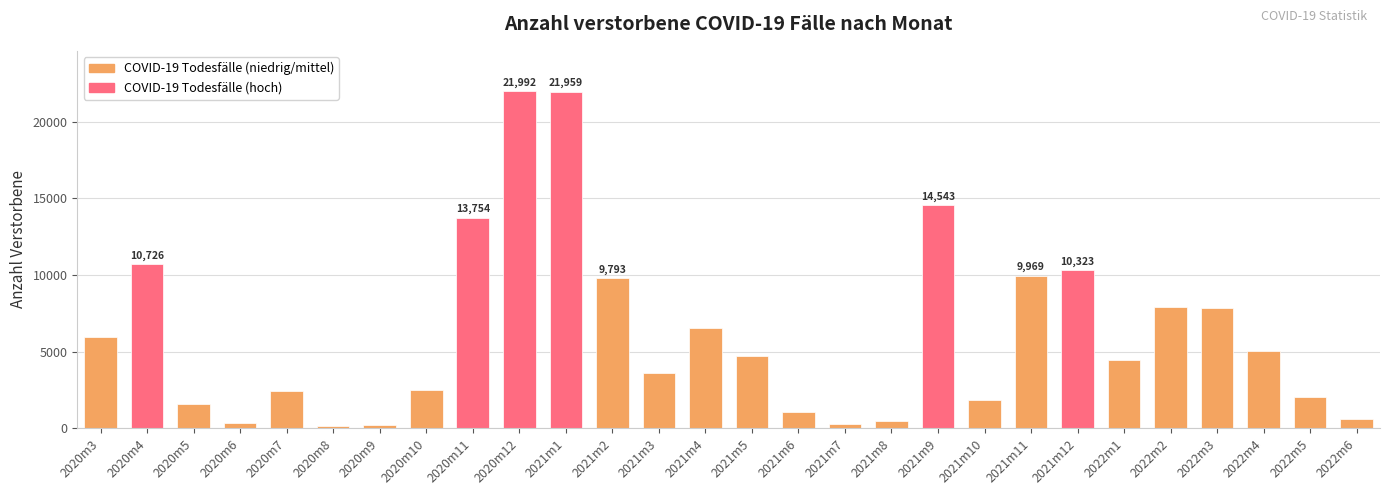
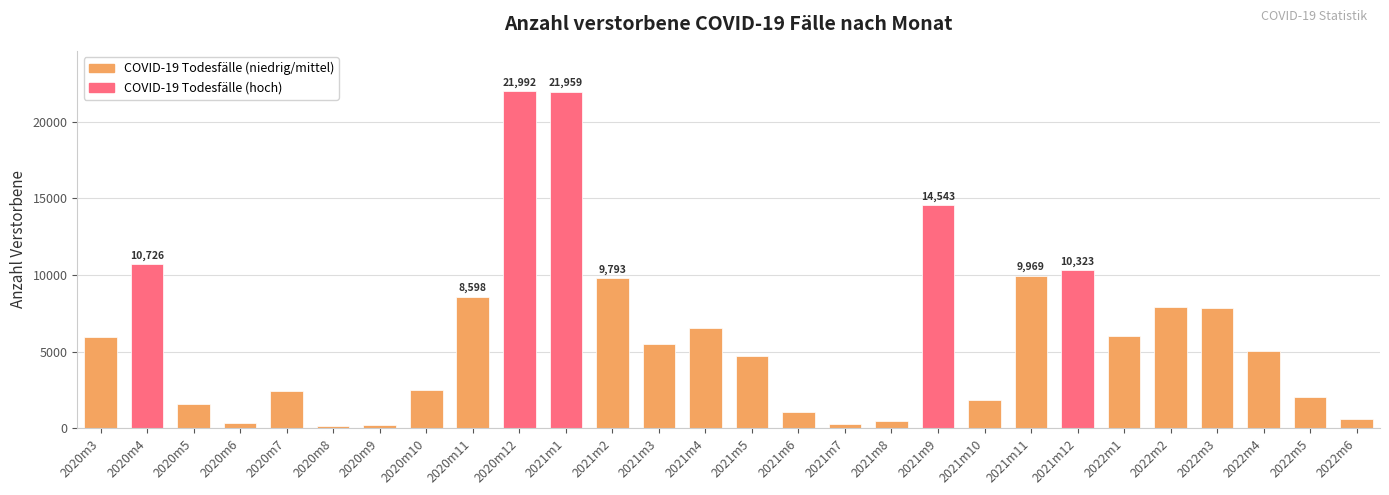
2020m11: 13,754 -> 8,598
2021m3: 3600 -> 5500
2022m1: 4500 -> 6000
